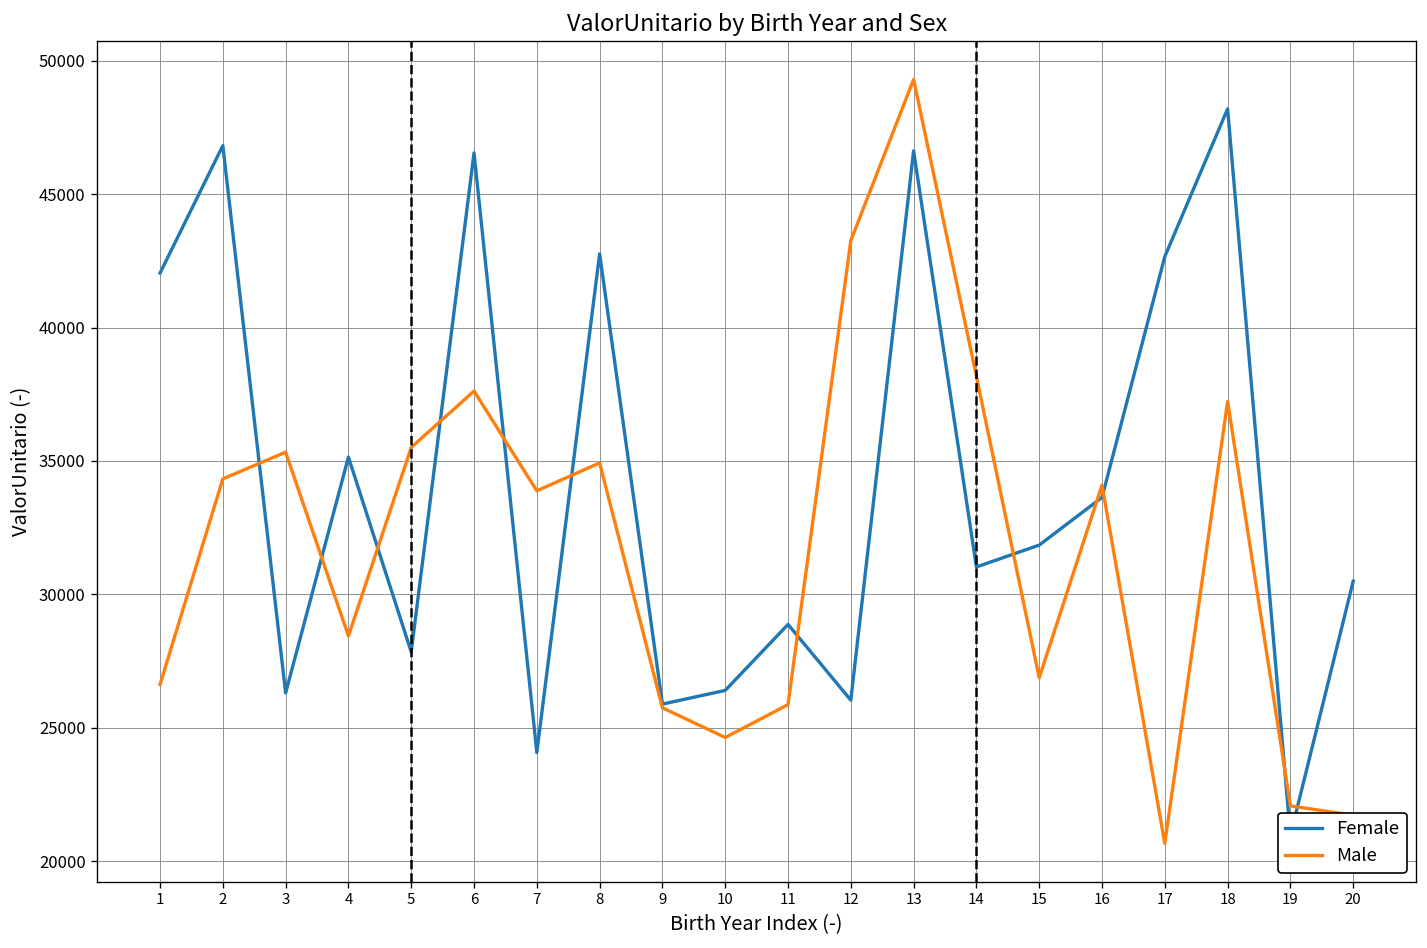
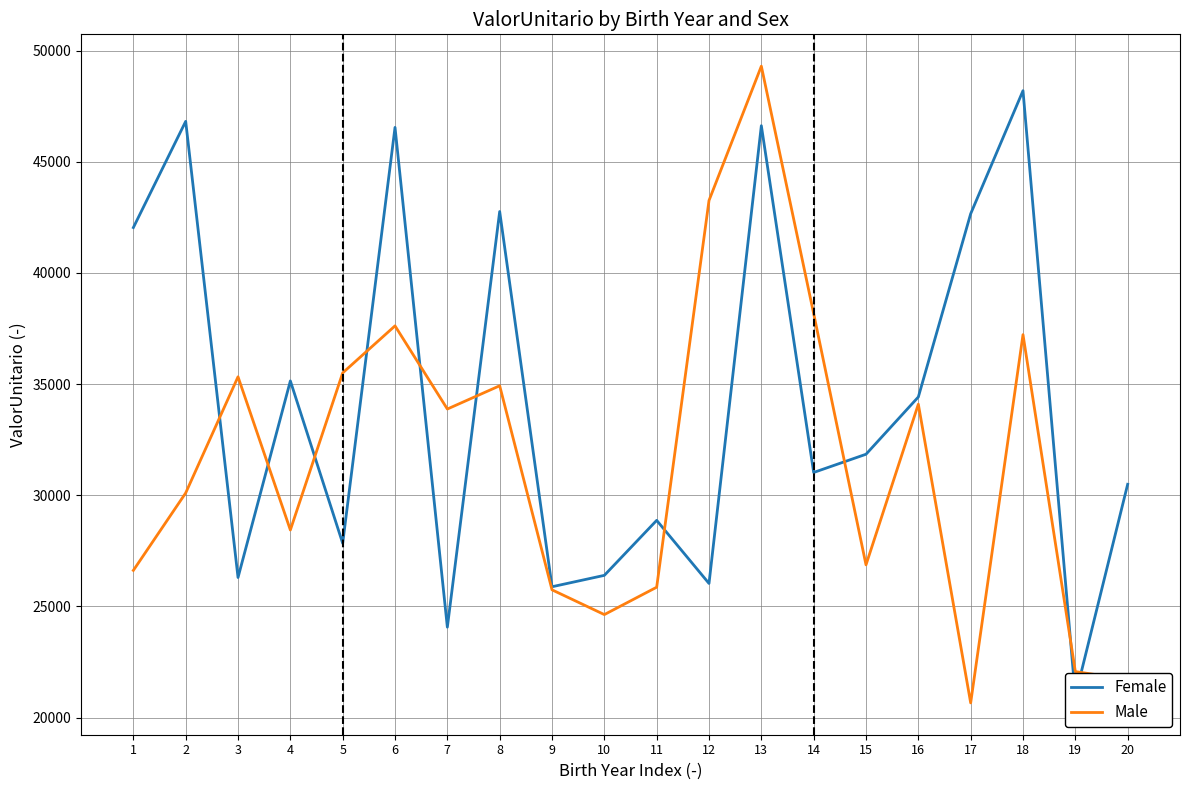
Male, 2: 34300 -> 30100
Female, 16: 33600 -> 34400
